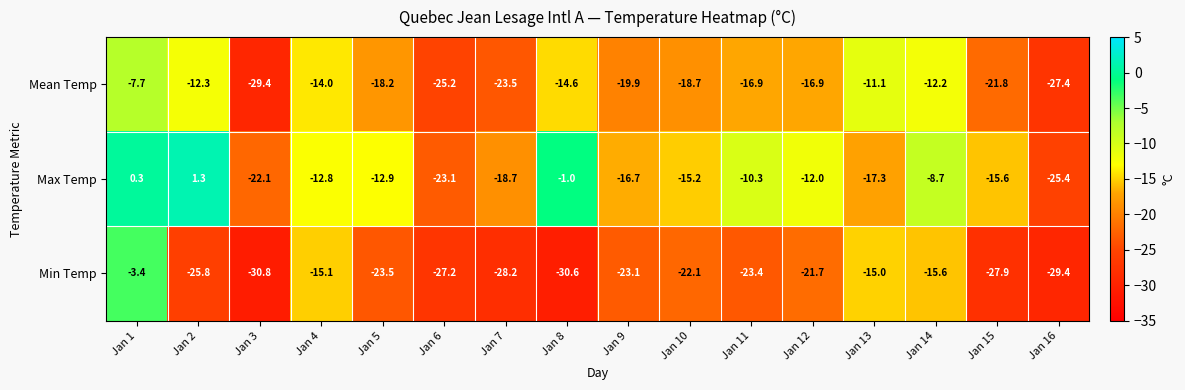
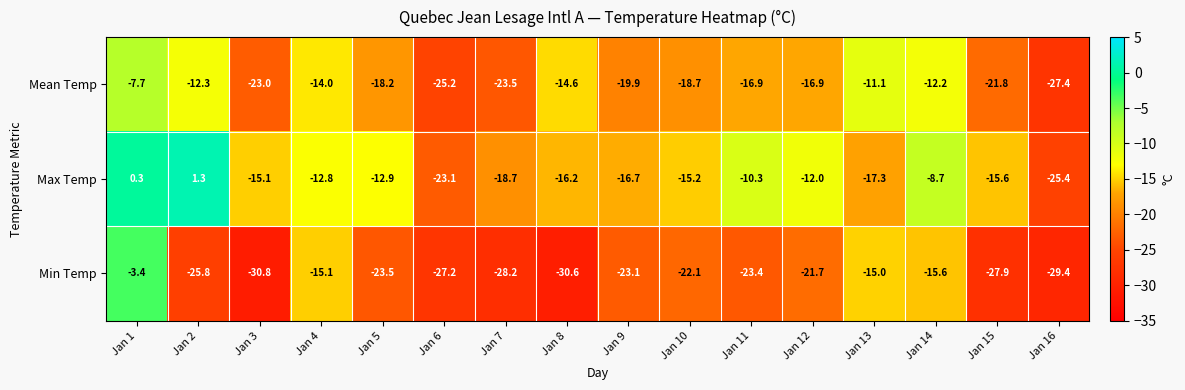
Mean Temp, Jan 3: -29.4 -> -23.0
Max Temp, Jan 3: -22.1 -> -15.1
Max Temp, Jan 8: -1.0 -> -16.2
